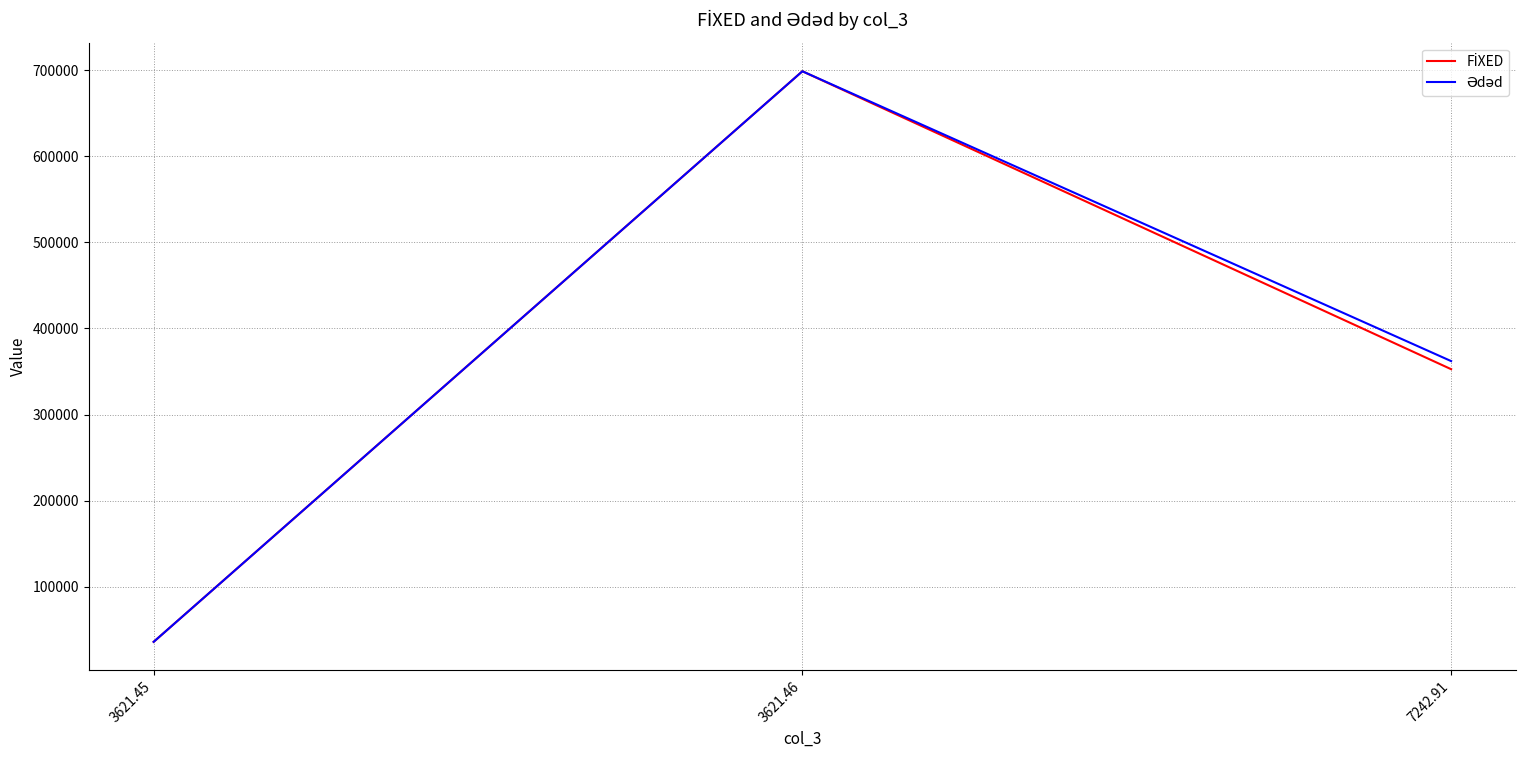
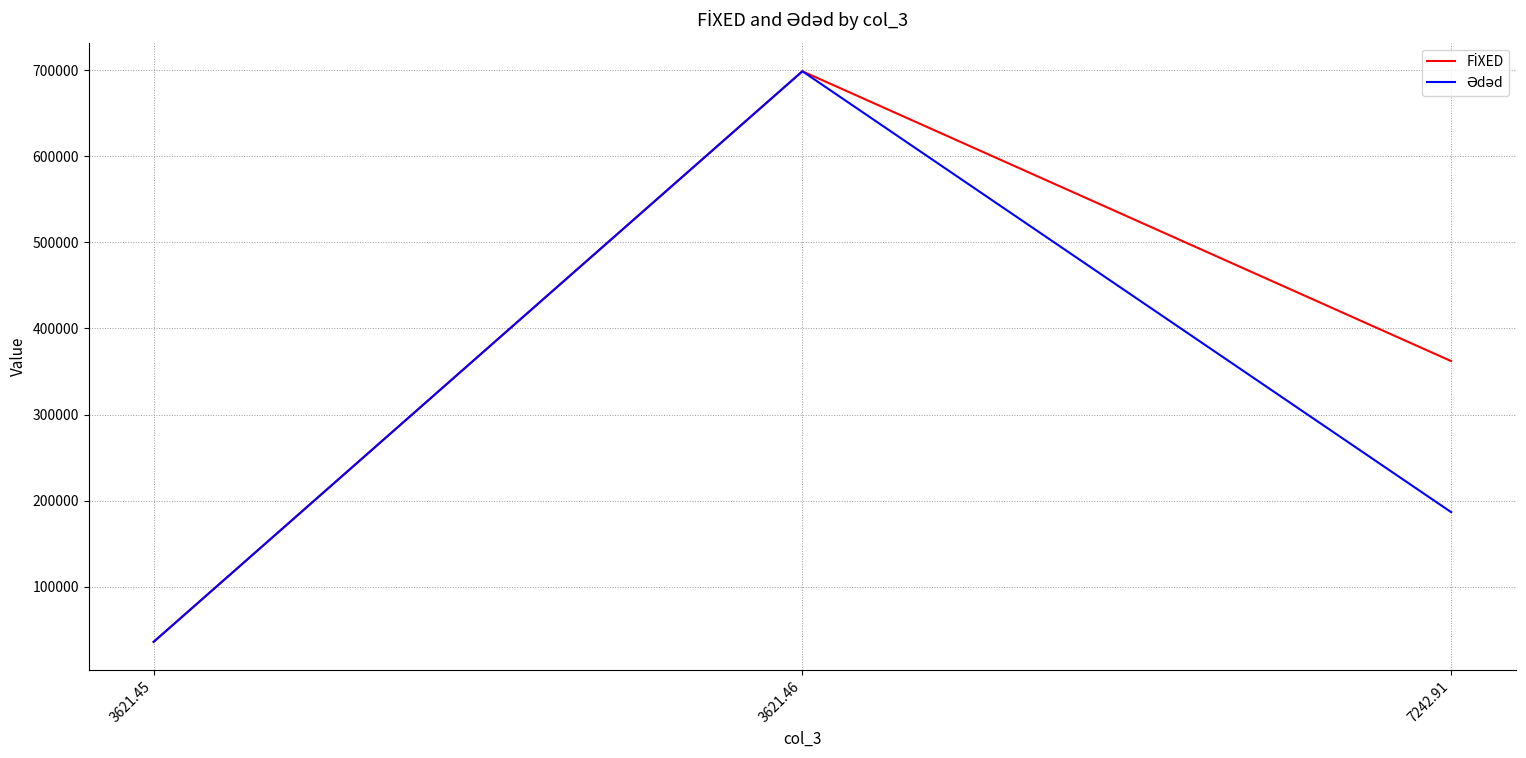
FİXED, 7242.91: 350000 -> 360000
Ədəd, 7242.91: 360000 -> 190000
